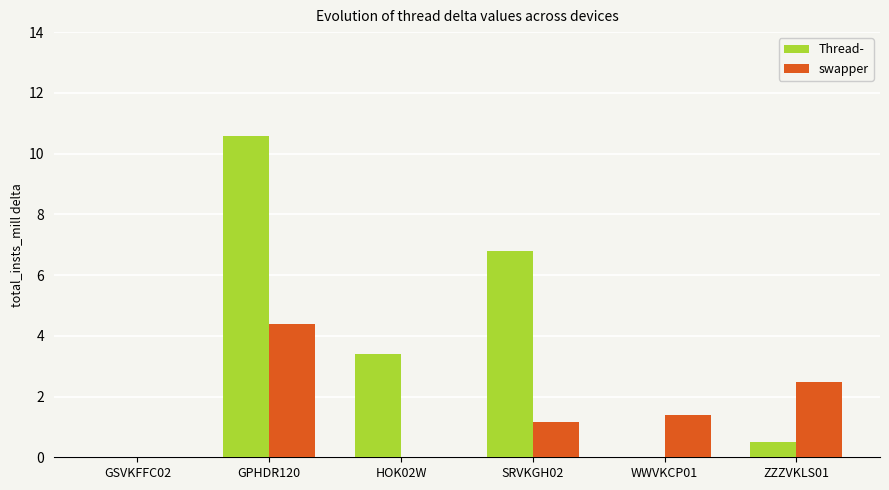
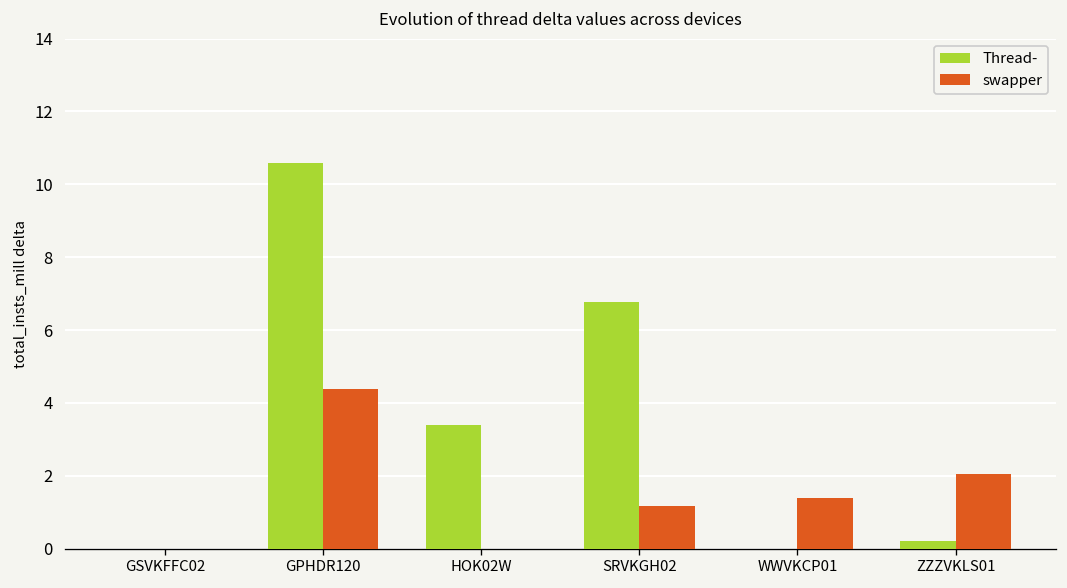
Thread-, ZZZVKLS01: 0.5 -> 0.2
swapper, ZZZVKLS01: 2.5 -> 2.1
